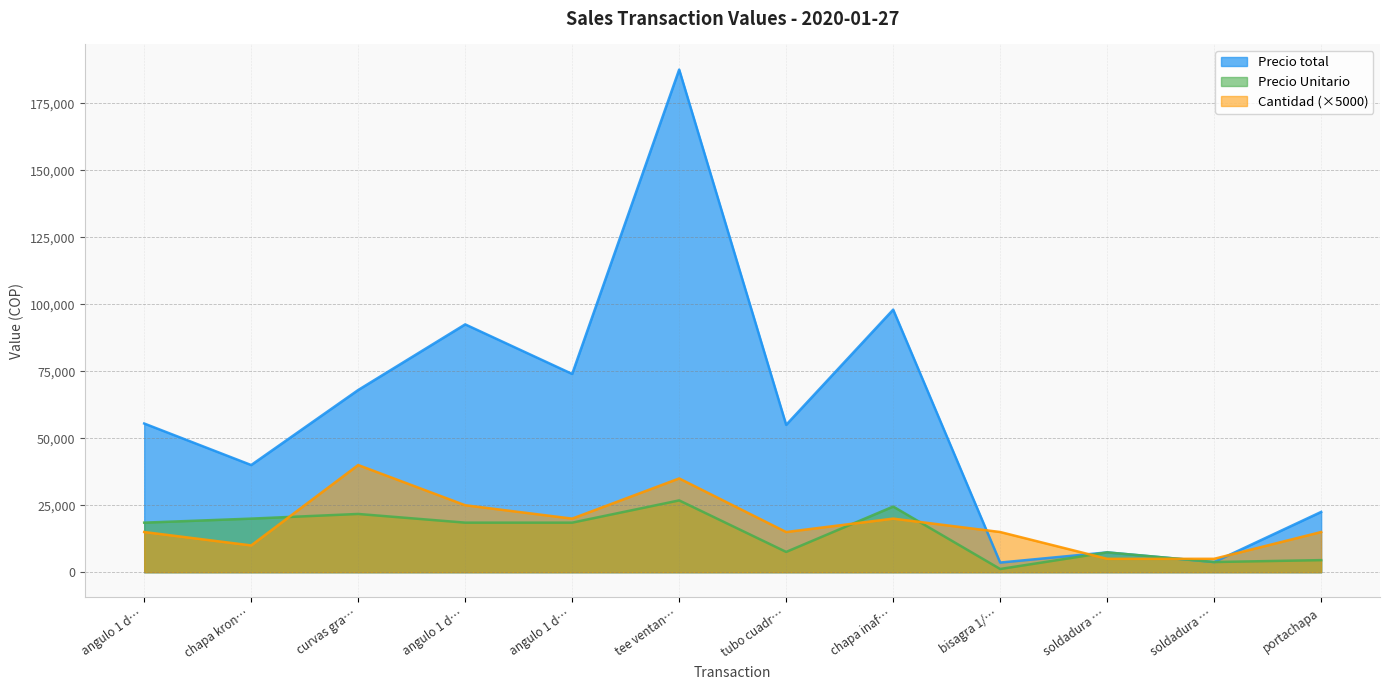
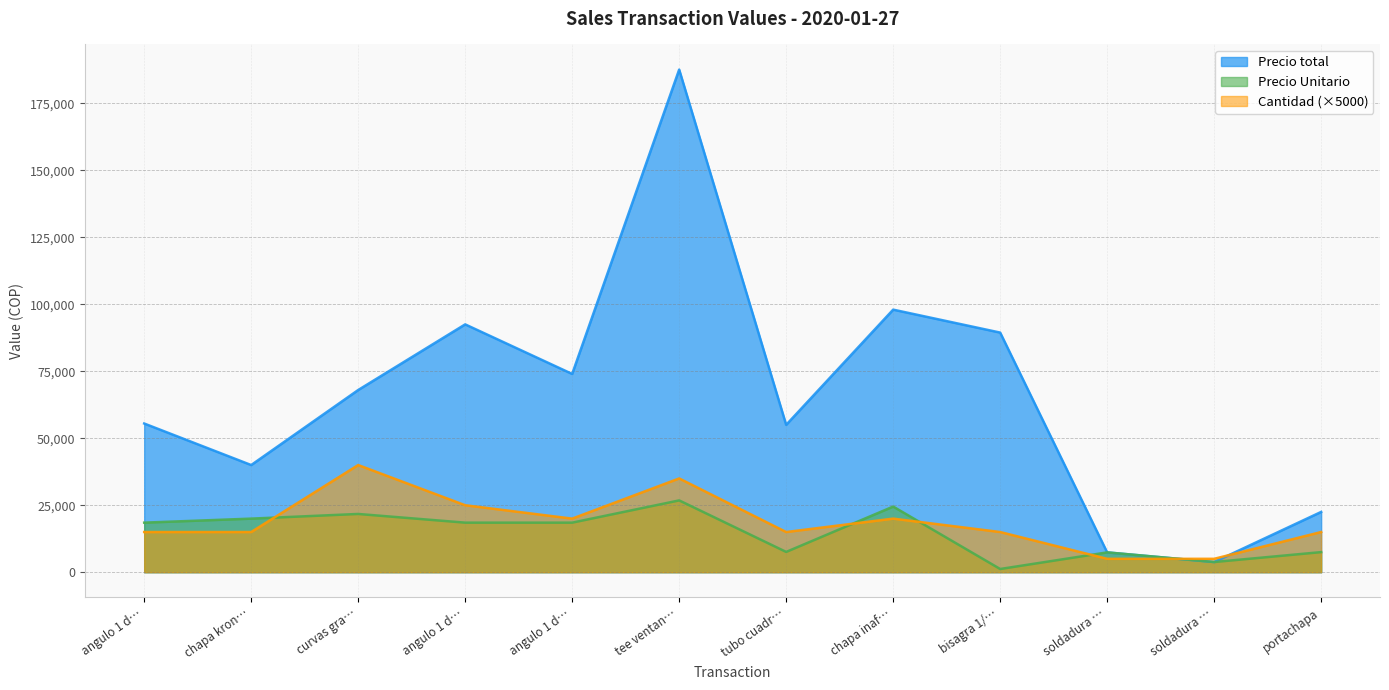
Cantidad (×5000), chapa kron…: 10,000 -> 15,000
Precio total, bisagra 1/…: 4,000 -> 89,000
Precio Unitario, portachapa: 5,000 -> 8,000
